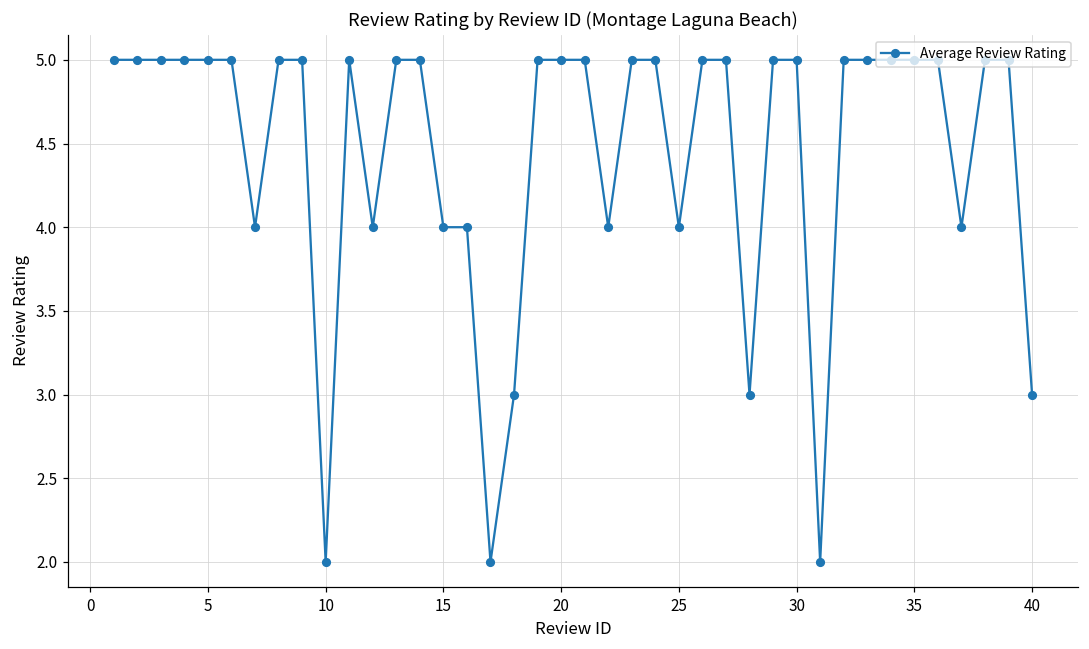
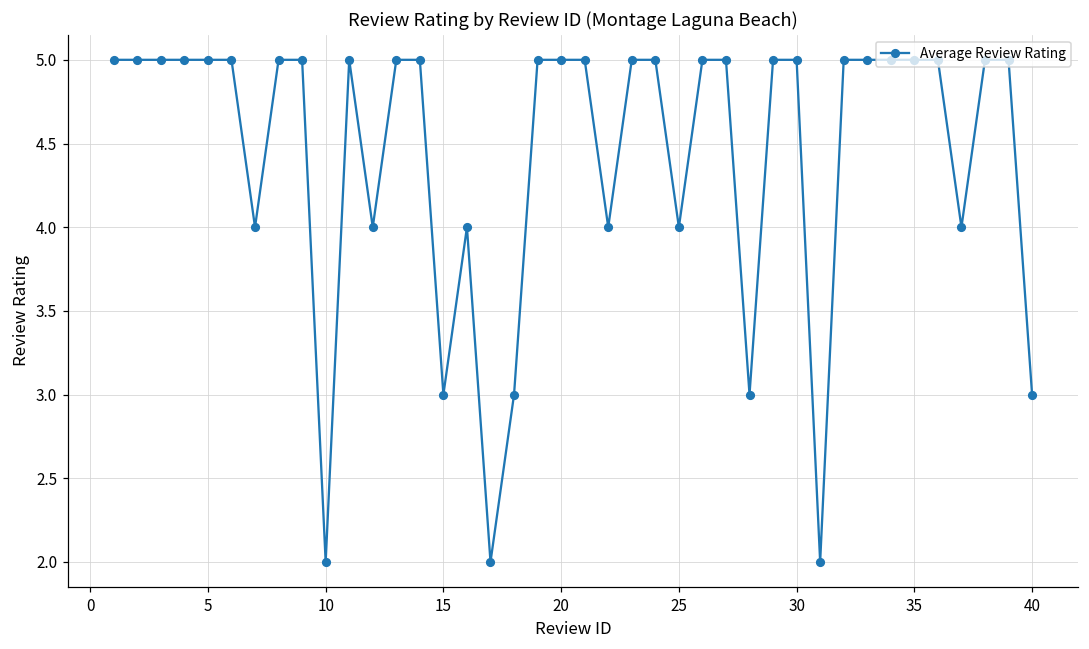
15: 4 -> 3
